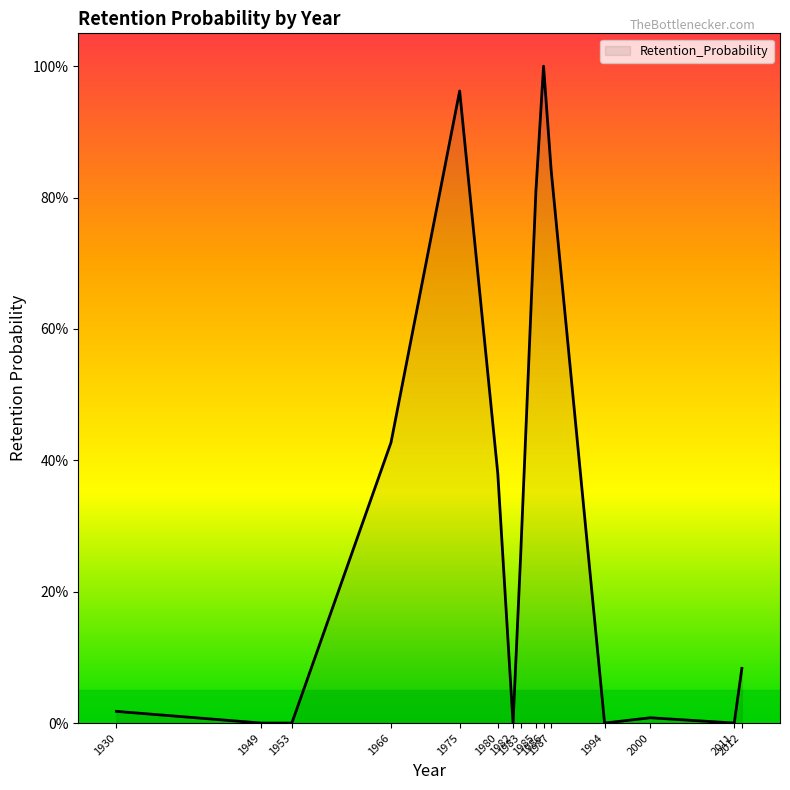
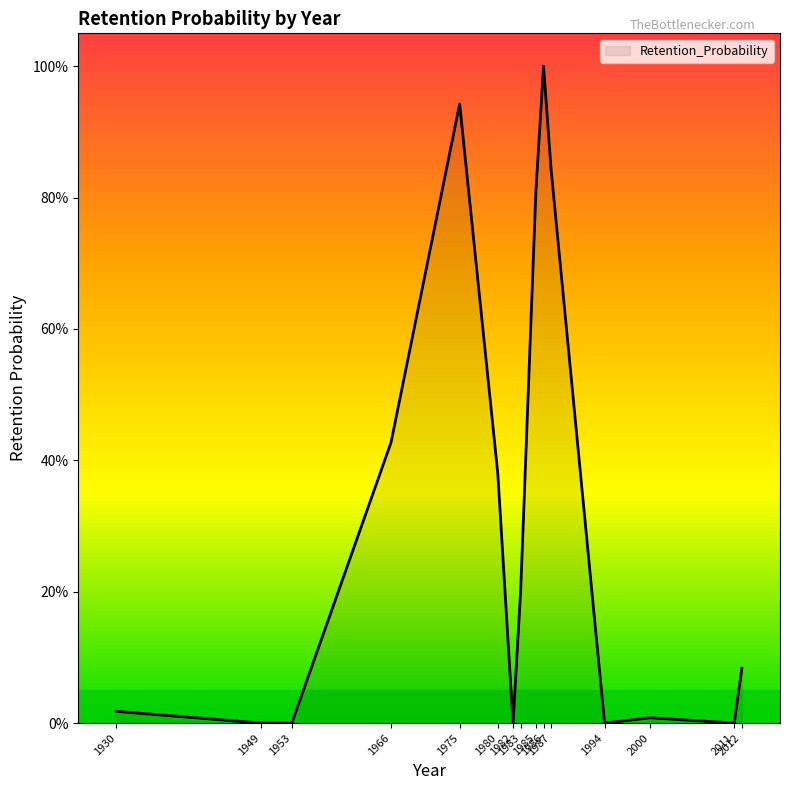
1975: 96% -> 94%
1983: 26% -> 20%
